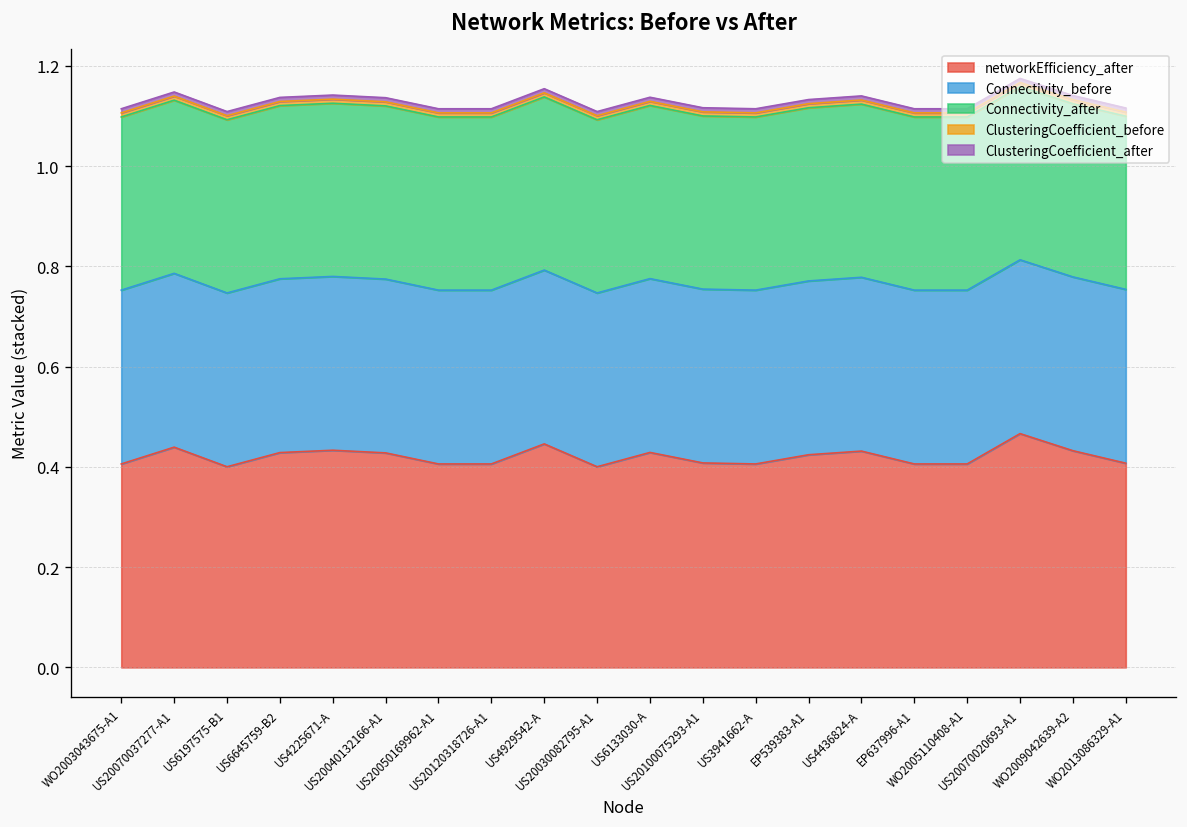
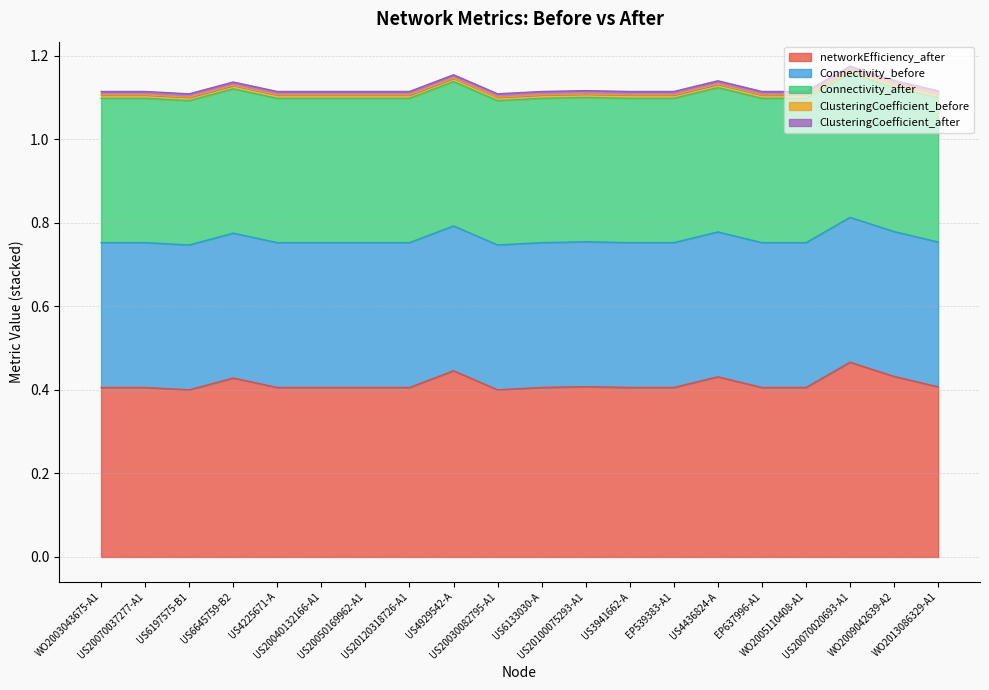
networkEfficiency_after, US20070037277-A1: 0.44 -> 0.41
networkEfficiency_after, US4225671-A: 0.43 -> 0.41
networkEfficiency_after, US20040132166-A1: 0.43 -> 0.41
networkEfficiency_after, US6133030-A: 0.43 -> 0.41
networkEfficiency_after, EP539383-A1: 0.42 -> 0.41
